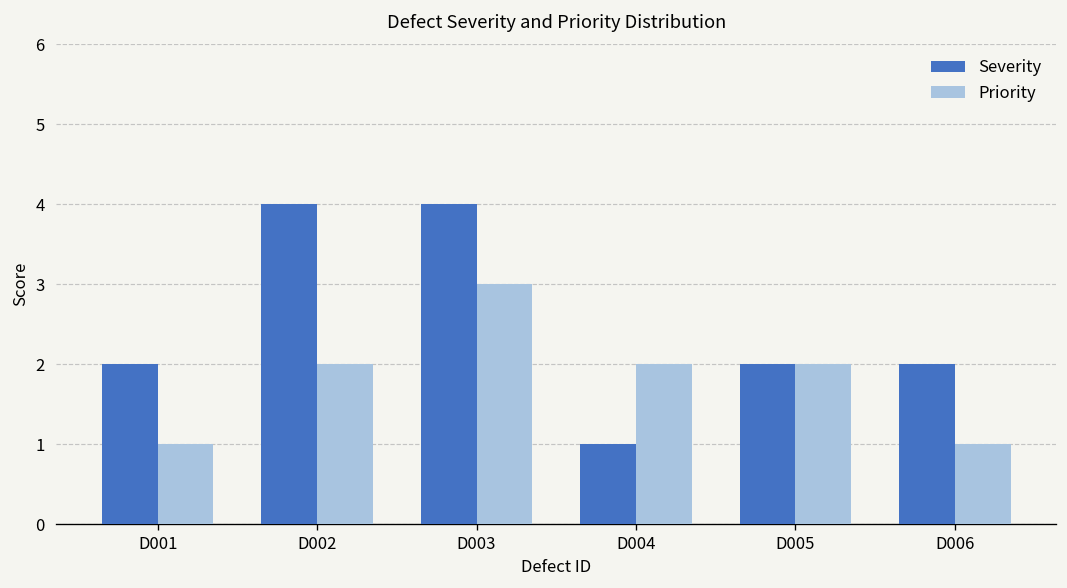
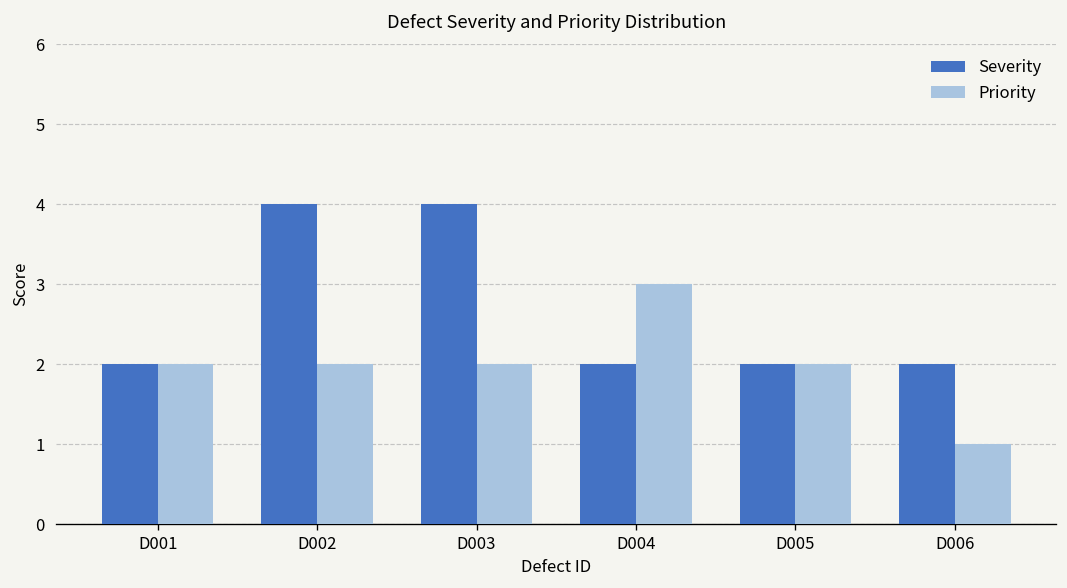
Priority, D001: 1 -> 2
Priority, D003: 3 -> 2
Severity, D004: 1 -> 2
Priority, D004: 2 -> 3
